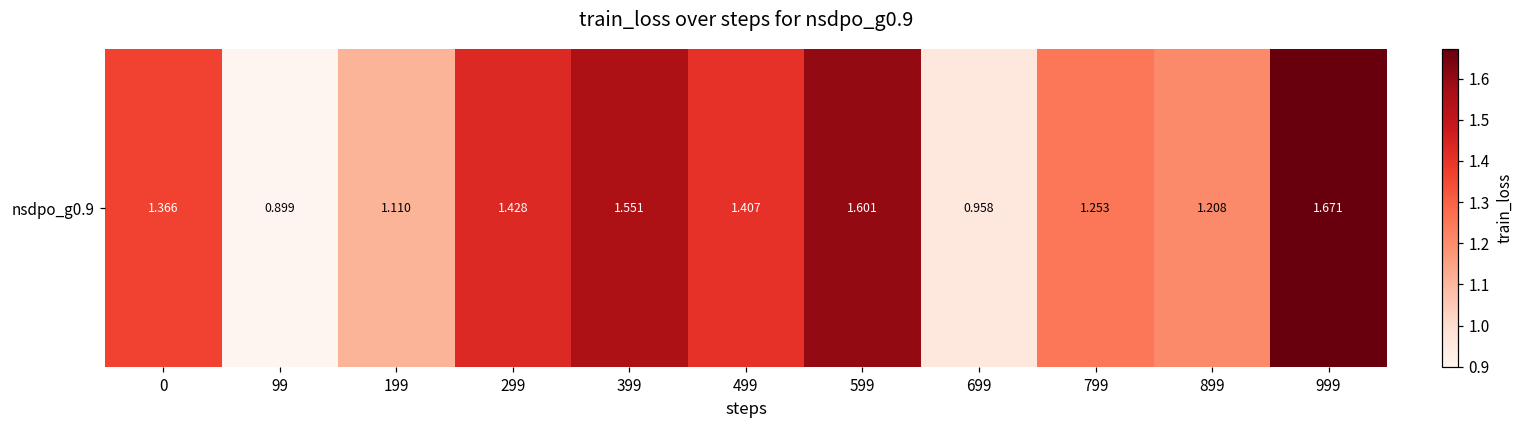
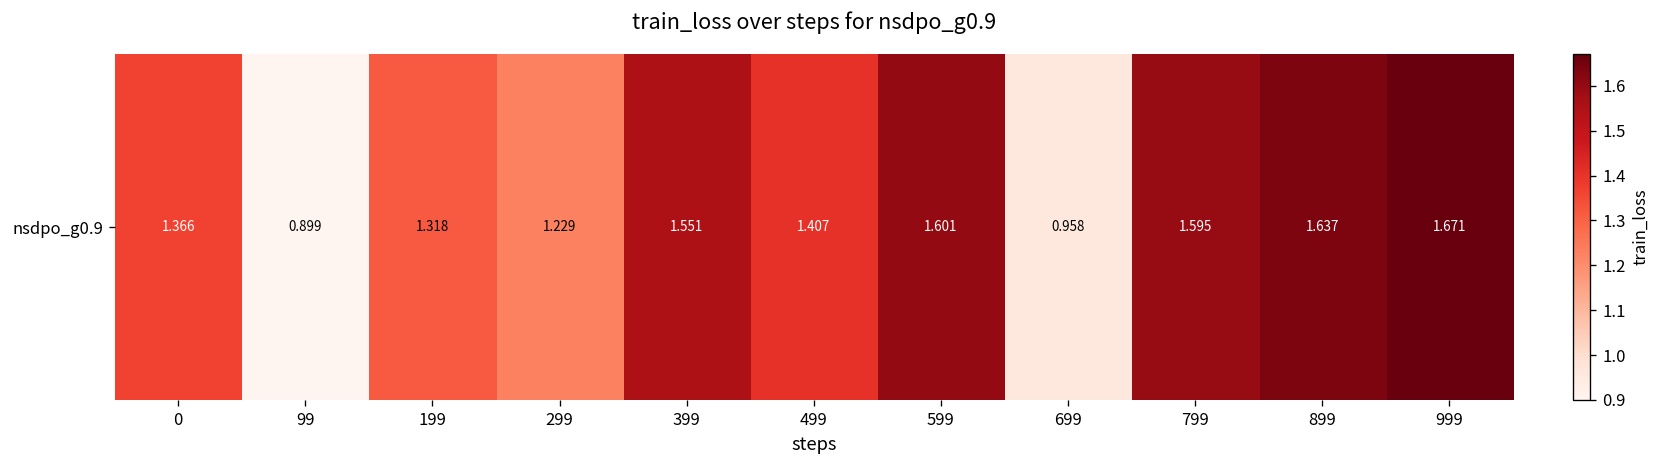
nsdpo_g0.9, 199: 1.110 -> 1.318
nsdpo_g0.9, 299: 1.428 -> 1.229
nsdpo_g0.9, 799: 1.253 -> 1.595
nsdpo_g0.9, 899: 1.208 -> 1.637
